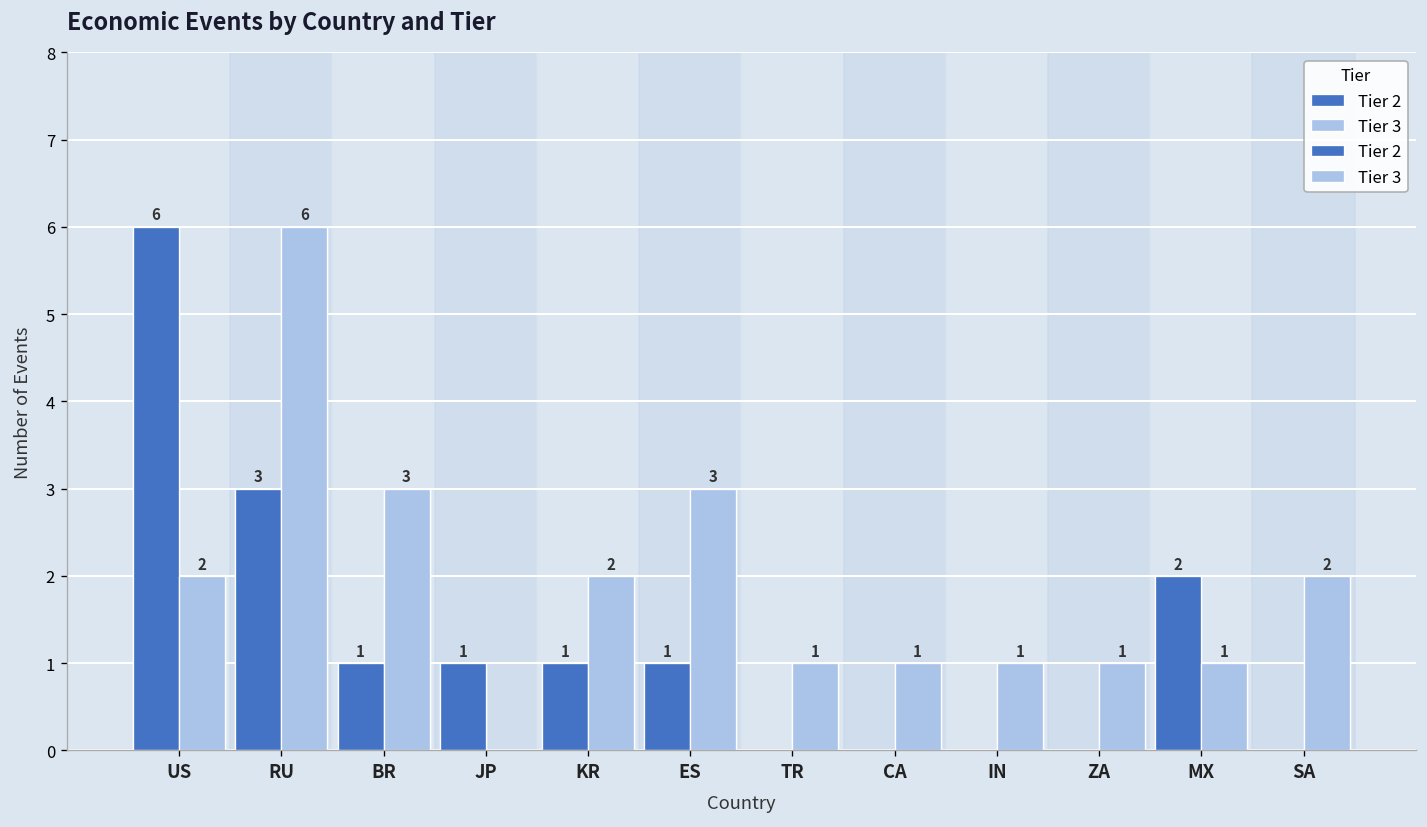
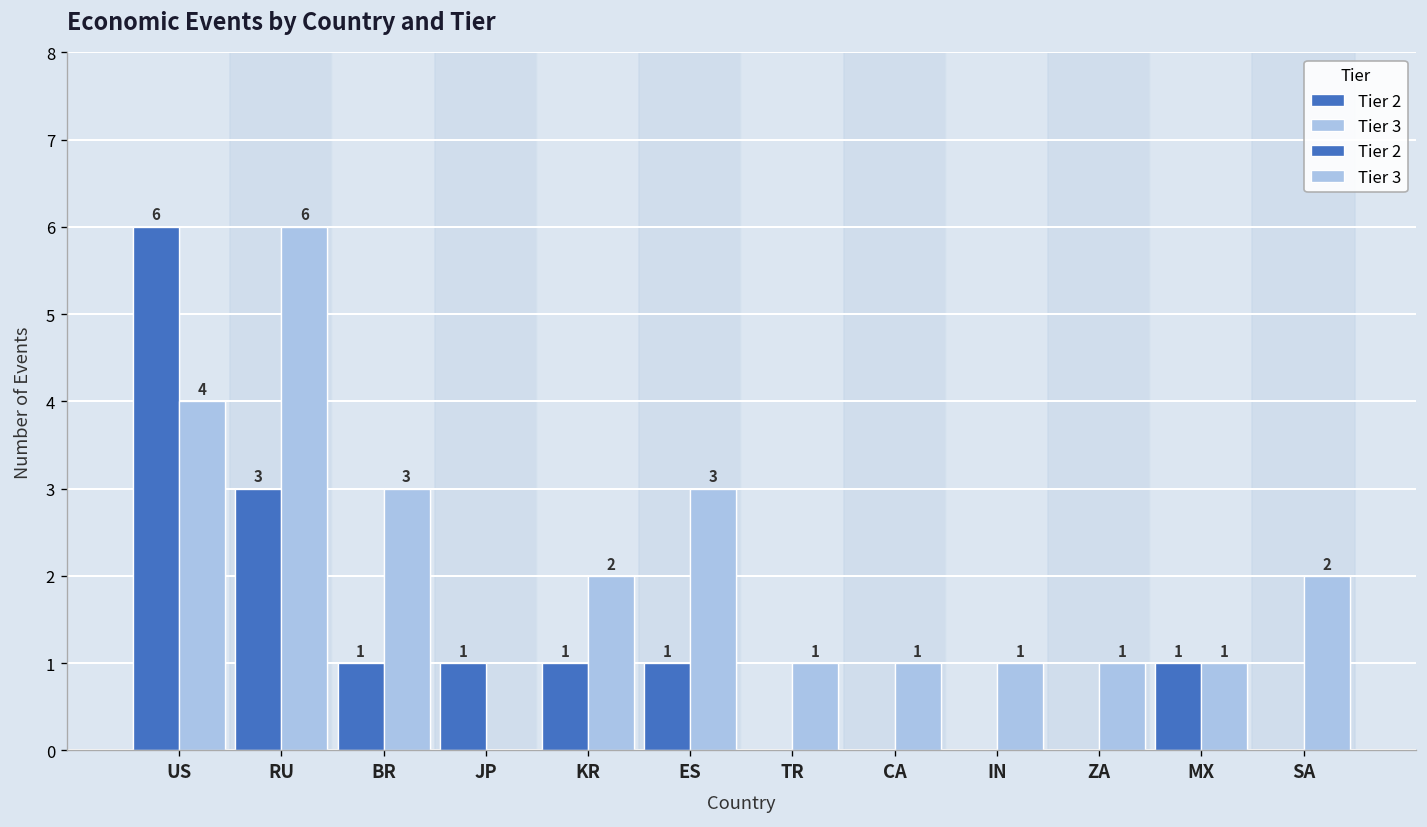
Tier 3, US: 2 -> 4
Tier 2, MX: 2 -> 1
